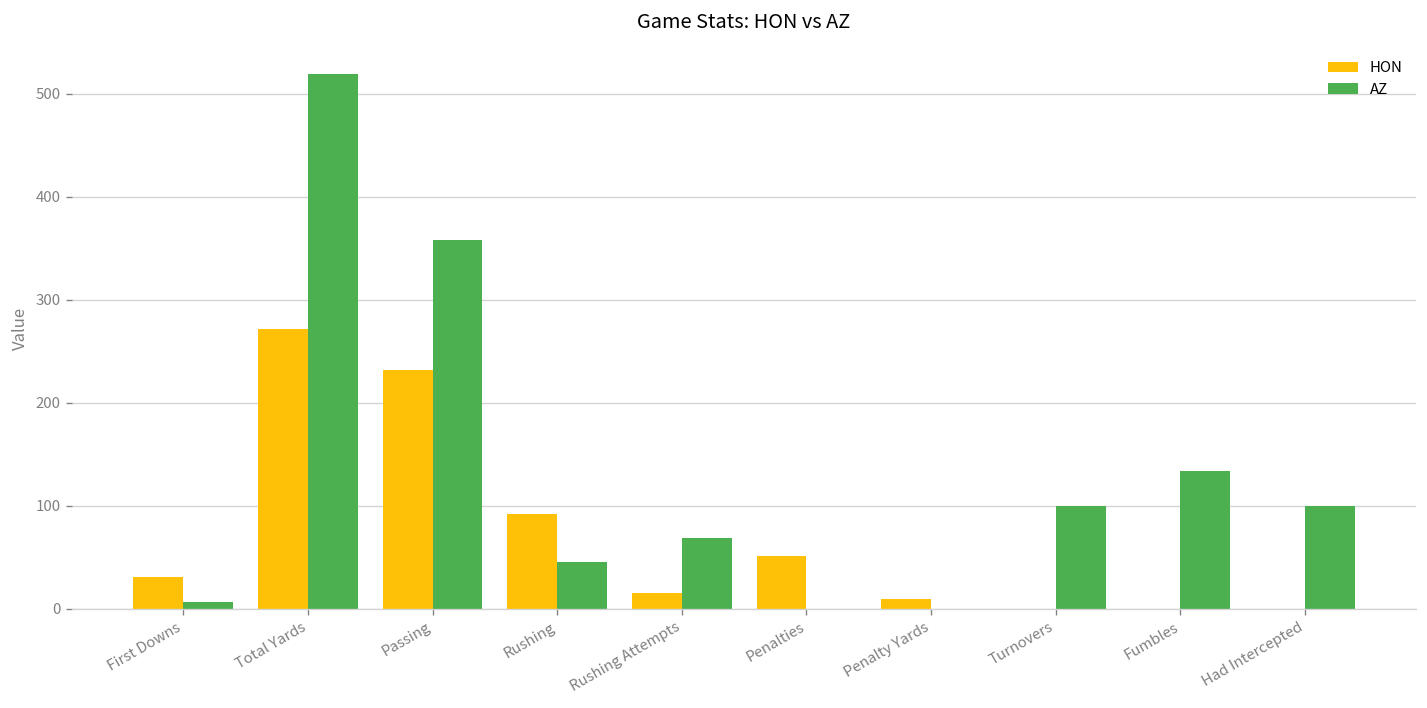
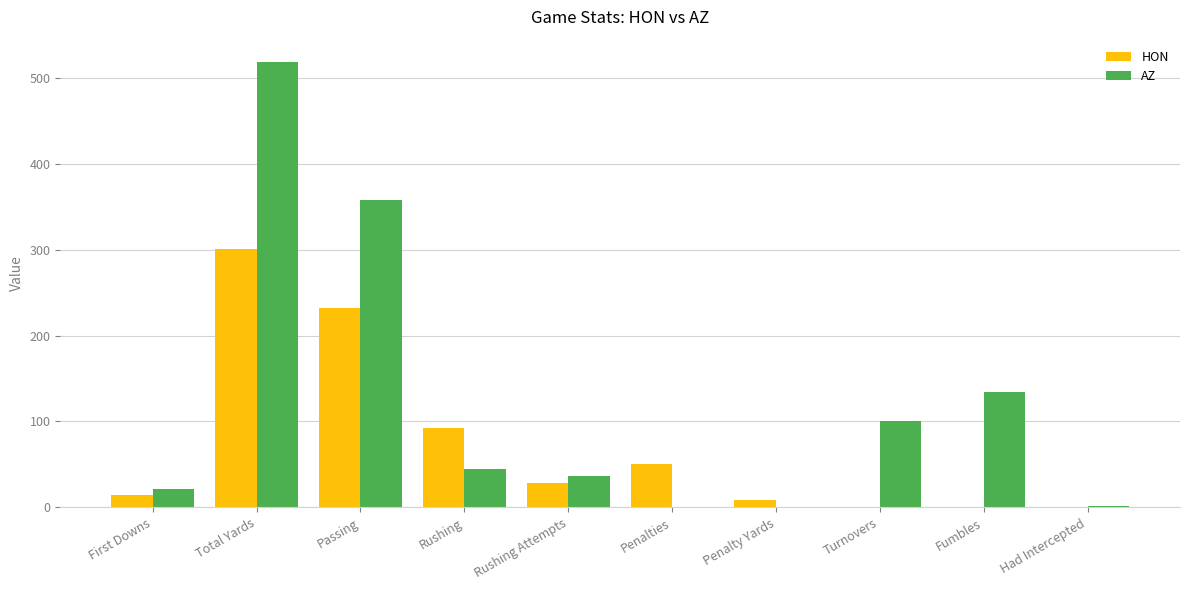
HON, First Downs: 30 -> 10
AZ, First Downs: 10 -> 20
HON, Total Yards: 270 -> 300
HON, Rushing Attempts: 20 -> 30
AZ, Rushing Attempts: 70 -> 40
AZ, Had Intercepted: 100 -> 0
